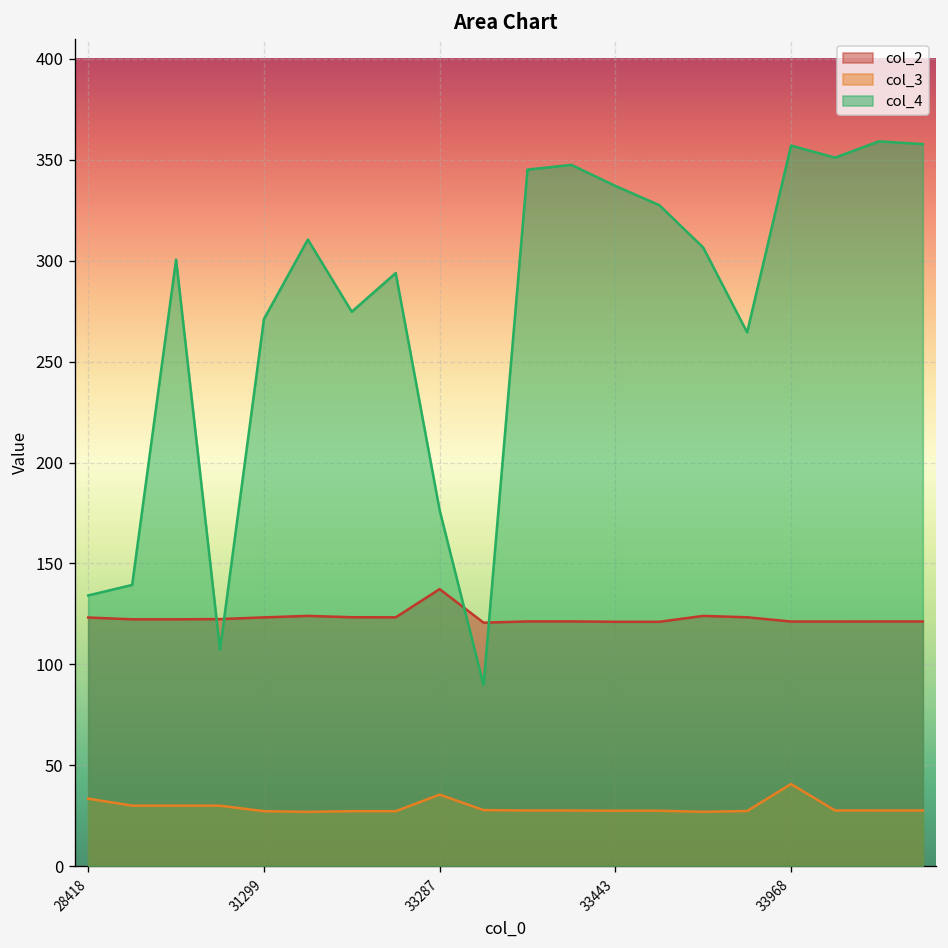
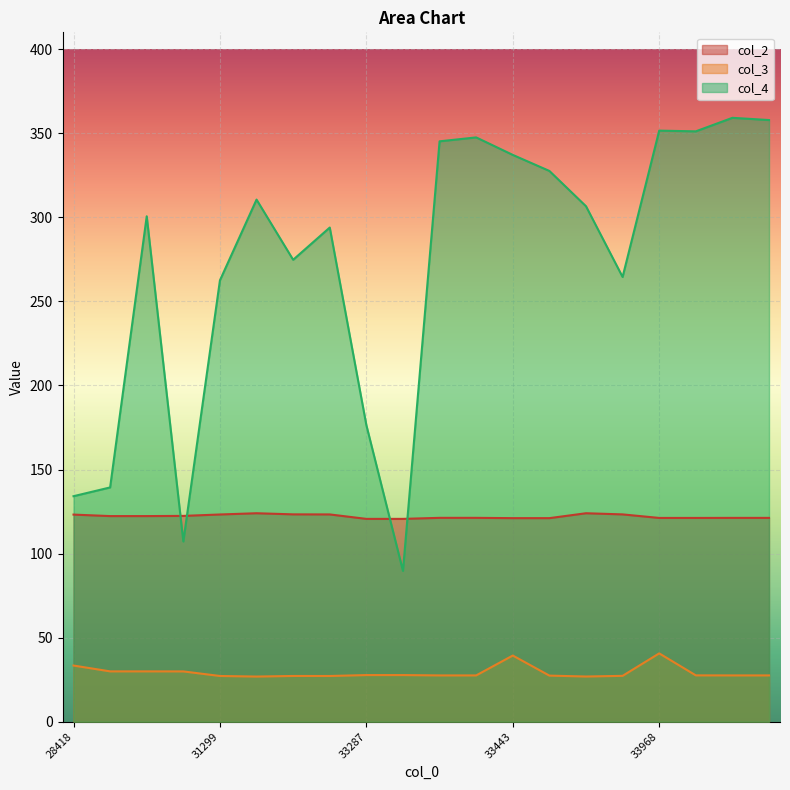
col_4, 31299: 271 -> 262
col_2, 33287: 137 -> 121
col_3, 33287: 35 -> 28
col_3, 33443: 27 -> 39
col_4, 33968: 357 -> 352
